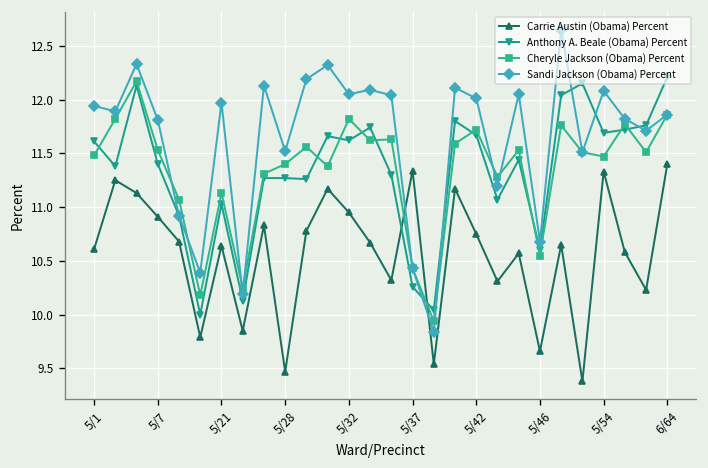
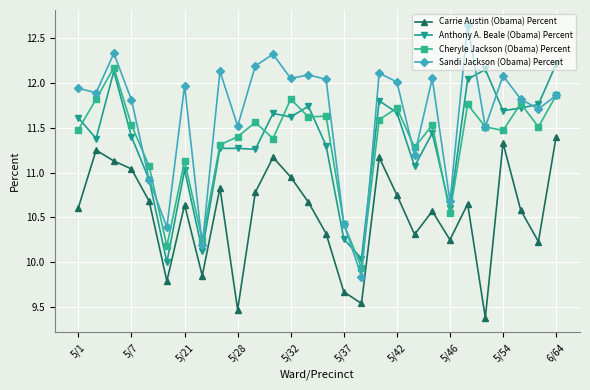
Carrie Austin (Obama) Percent, 5/7: 10.9 -> 11.0
Carrie Austin (Obama) Percent, 5/37: 11.3 -> 9.7
Carrie Austin (Obama) Percent, 5/46: 9.7 -> 10.3
